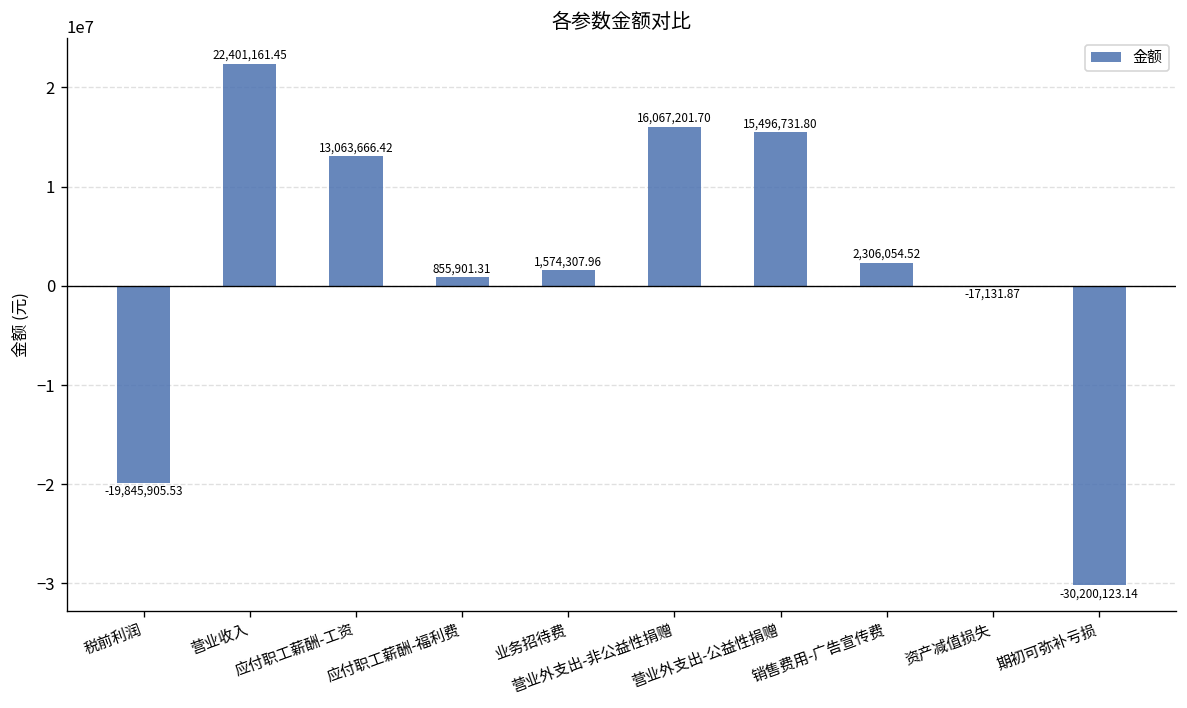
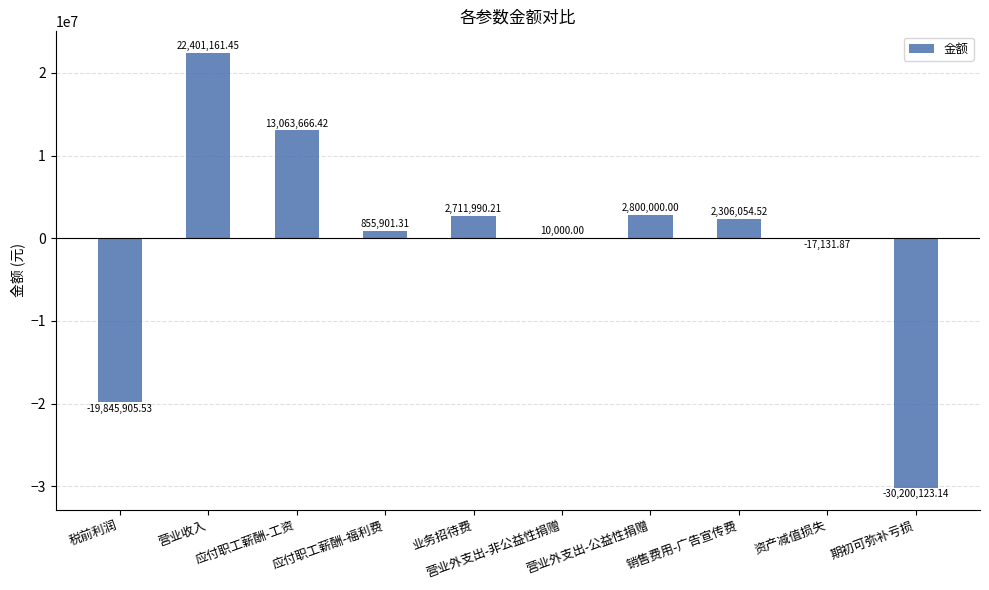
业务招待费: 1,574,307.96 -> 2,711,990.21
营业外支出-非公益性捐赠: 16,067,201.70 -> 10,000.00
营业外支出-公益性捐赠: 15,496,731.80 -> 2,800,000.00
